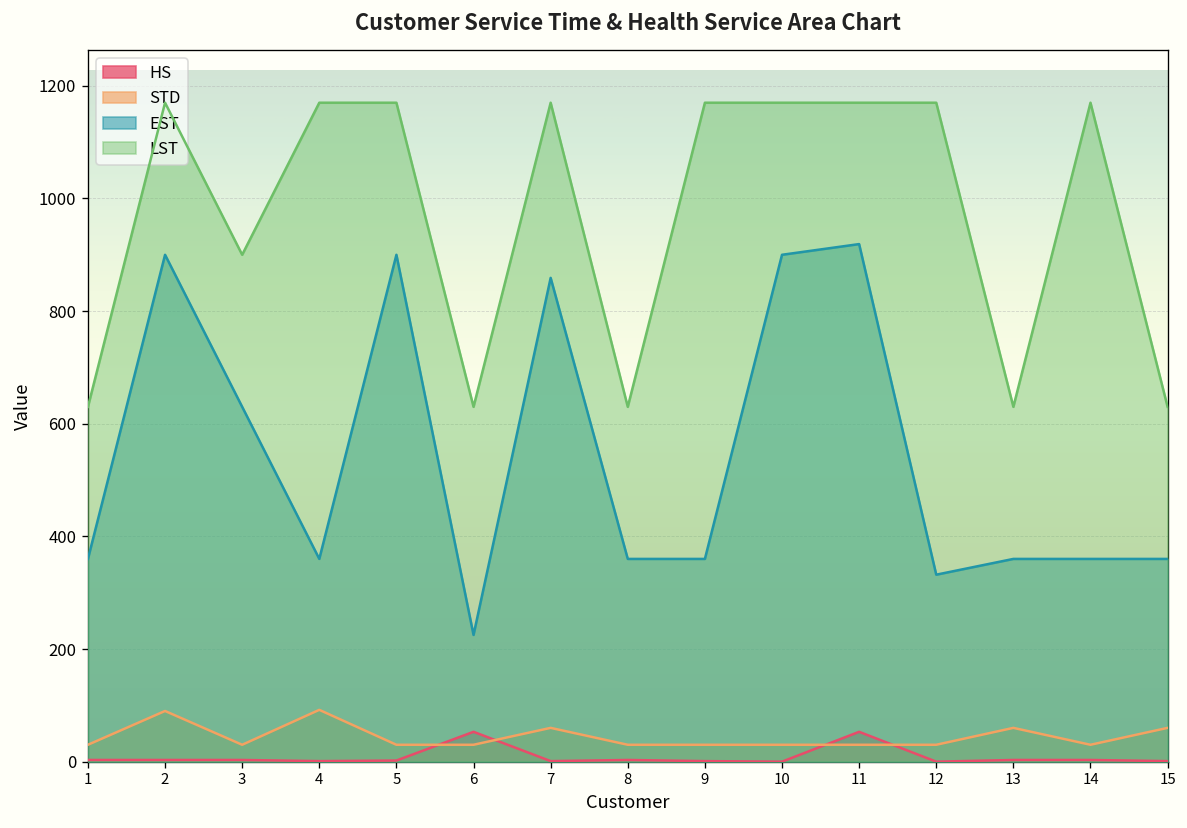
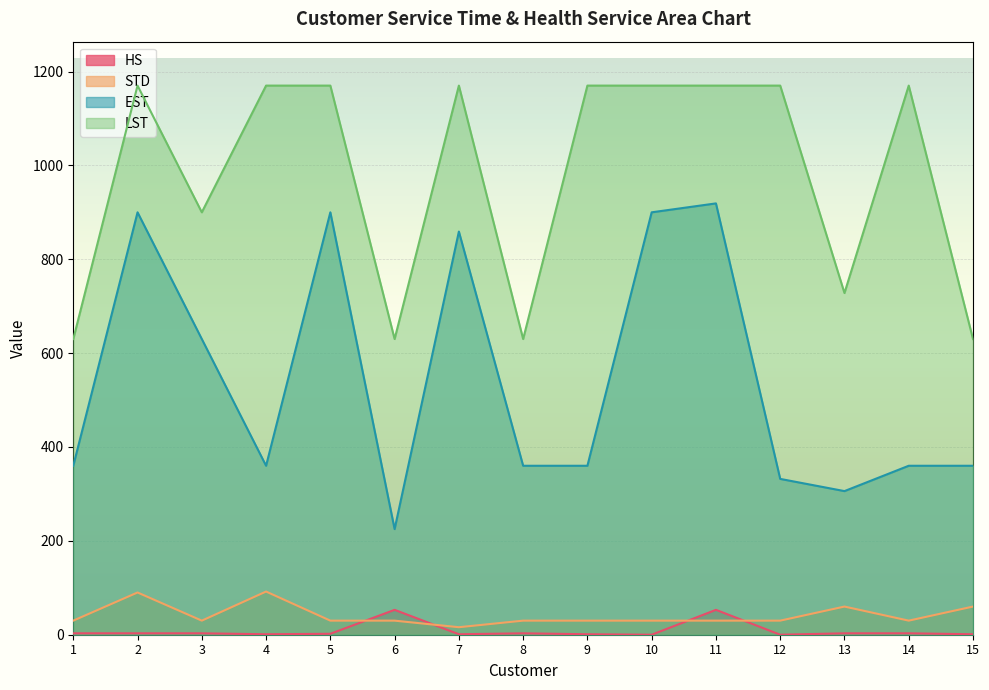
STD, 7: 60 -> 20
EST, 13: 360 -> 310
LST, 13: 630 -> 730
